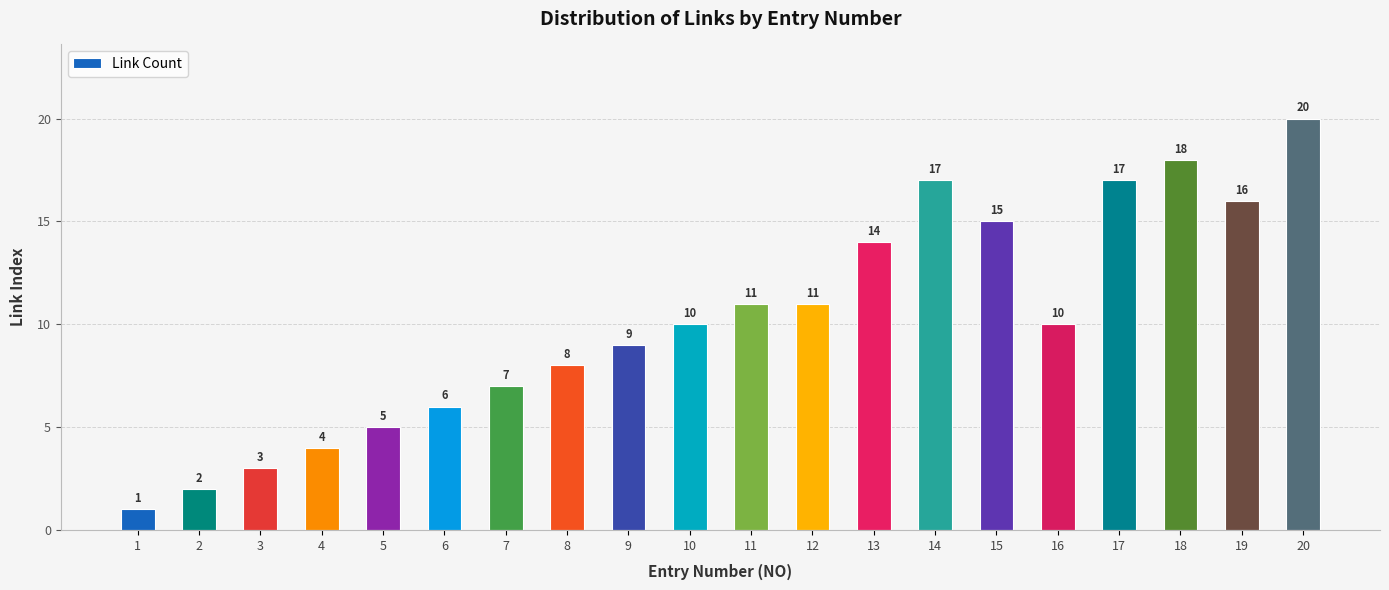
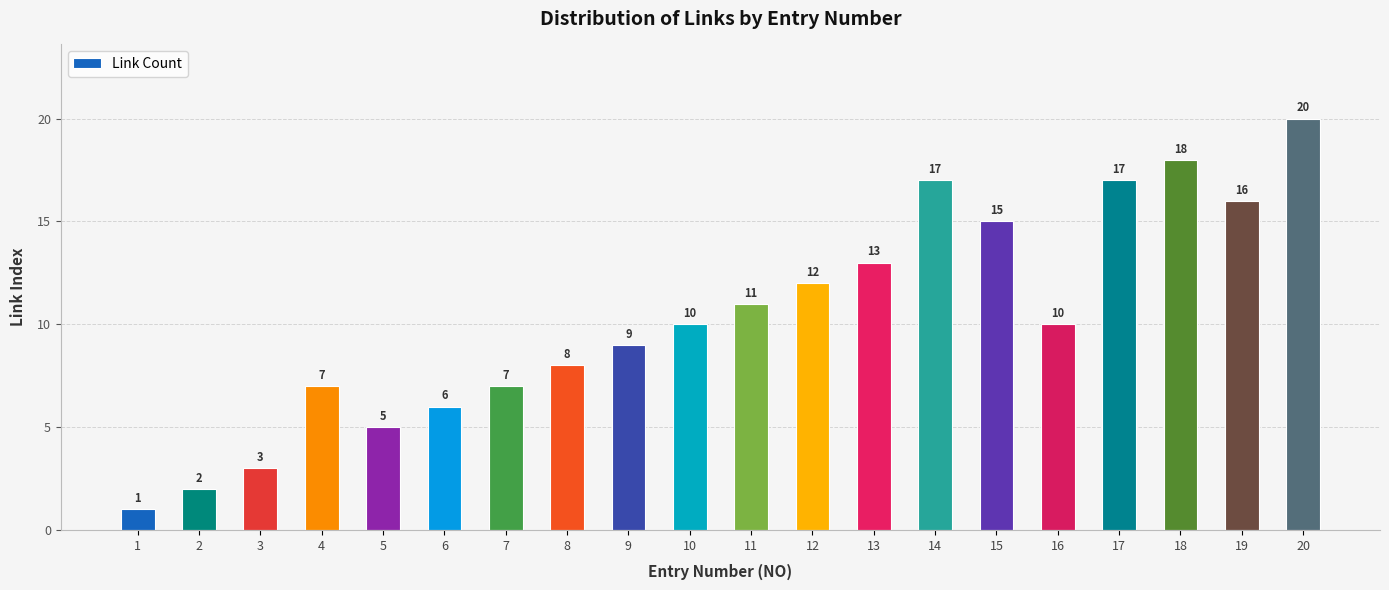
4: 4 -> 7
12: 11 -> 12
13: 14 -> 13
